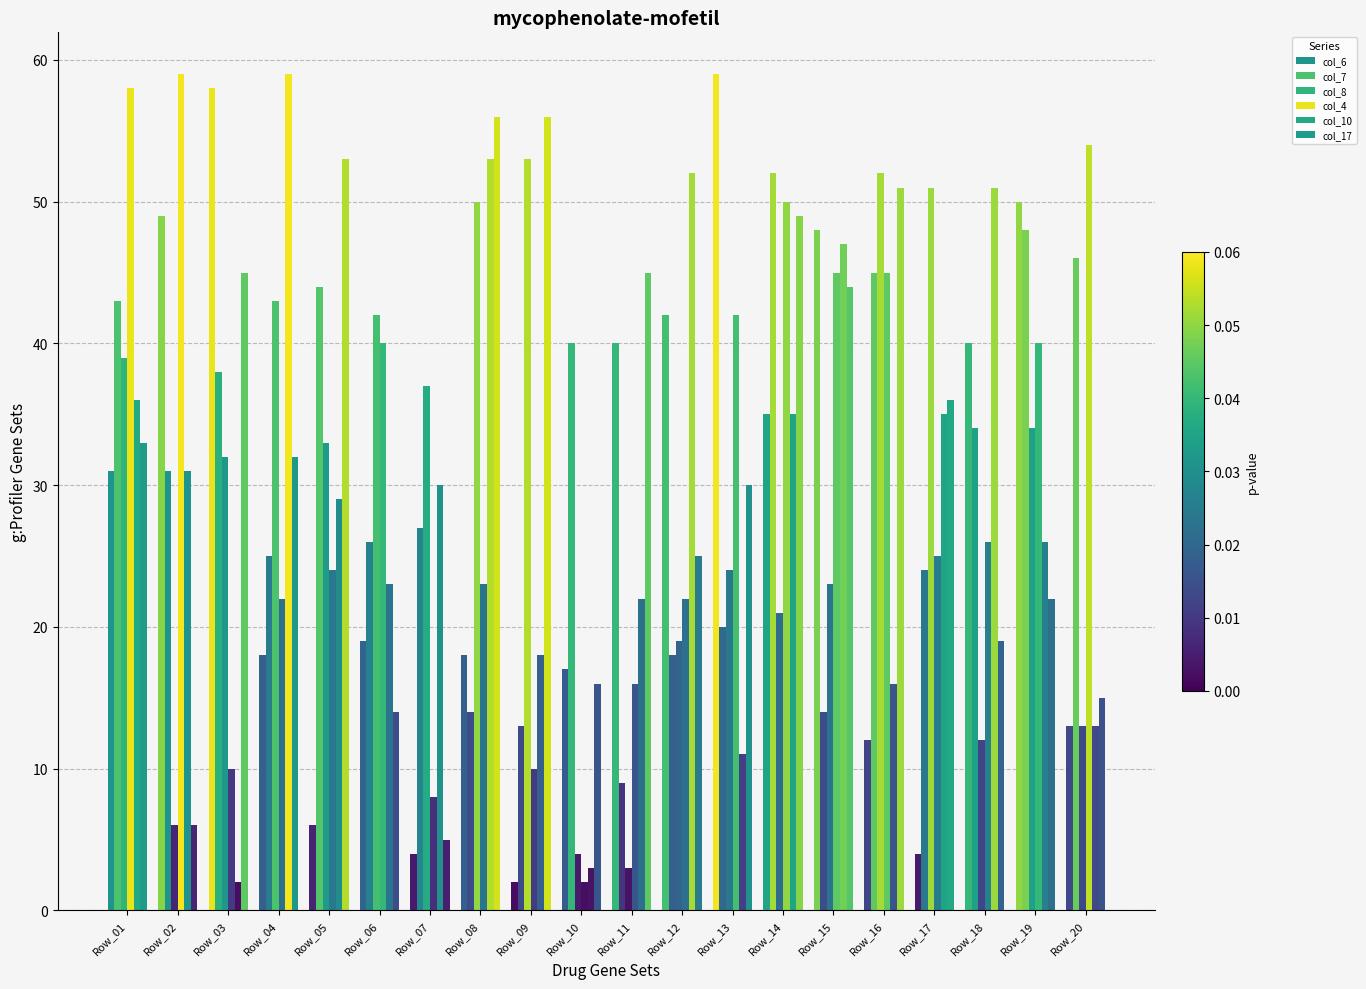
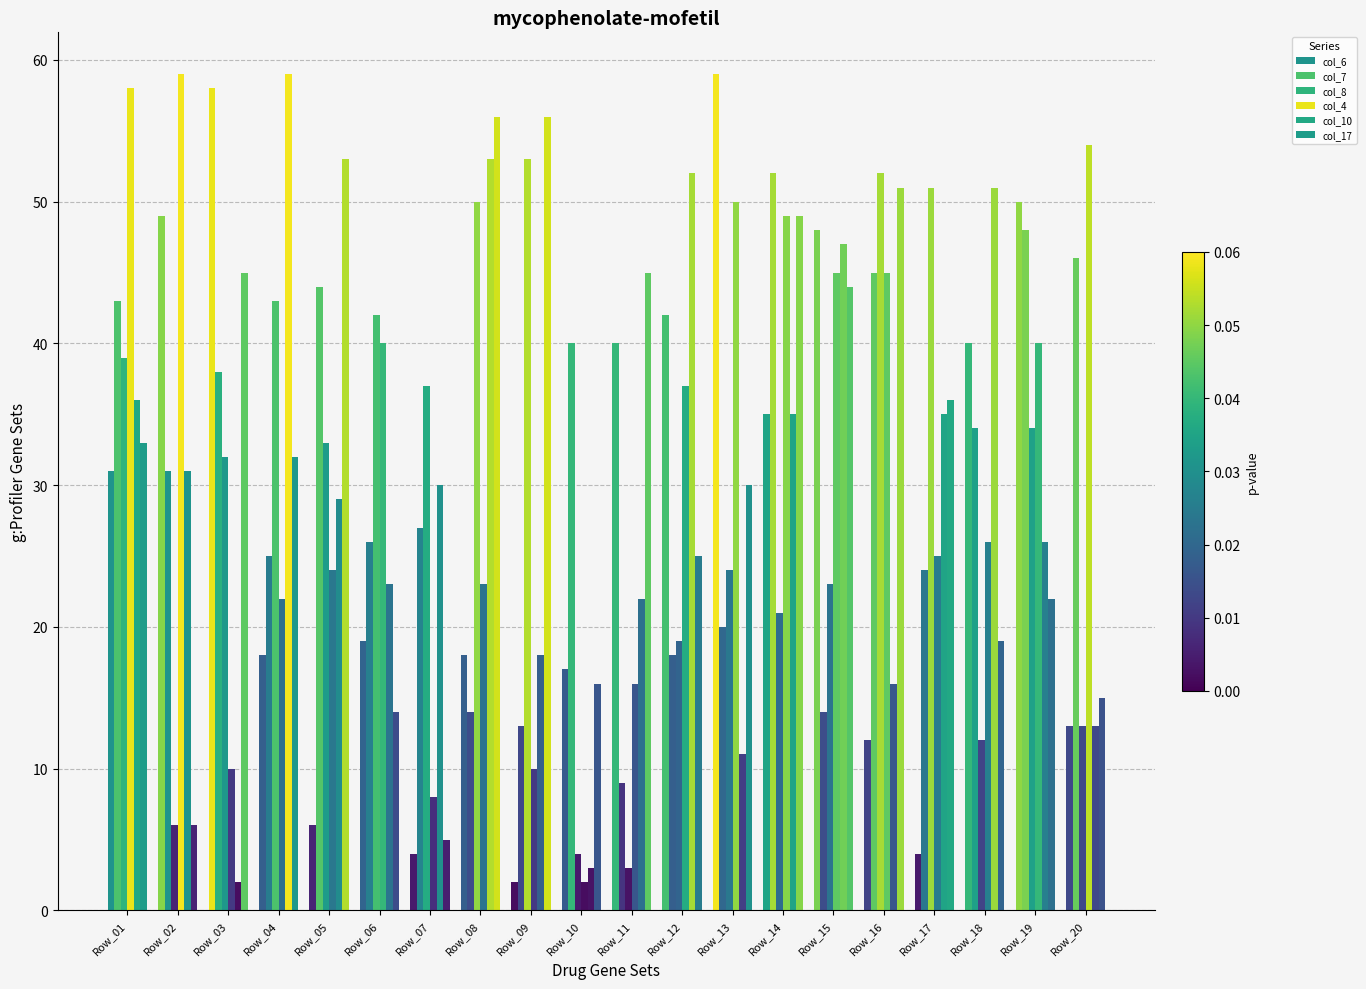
col_4, Row_12: 22 -> 37
col_4, Row_13: 42 -> 50
col_4, Row_14: 50 -> 49
